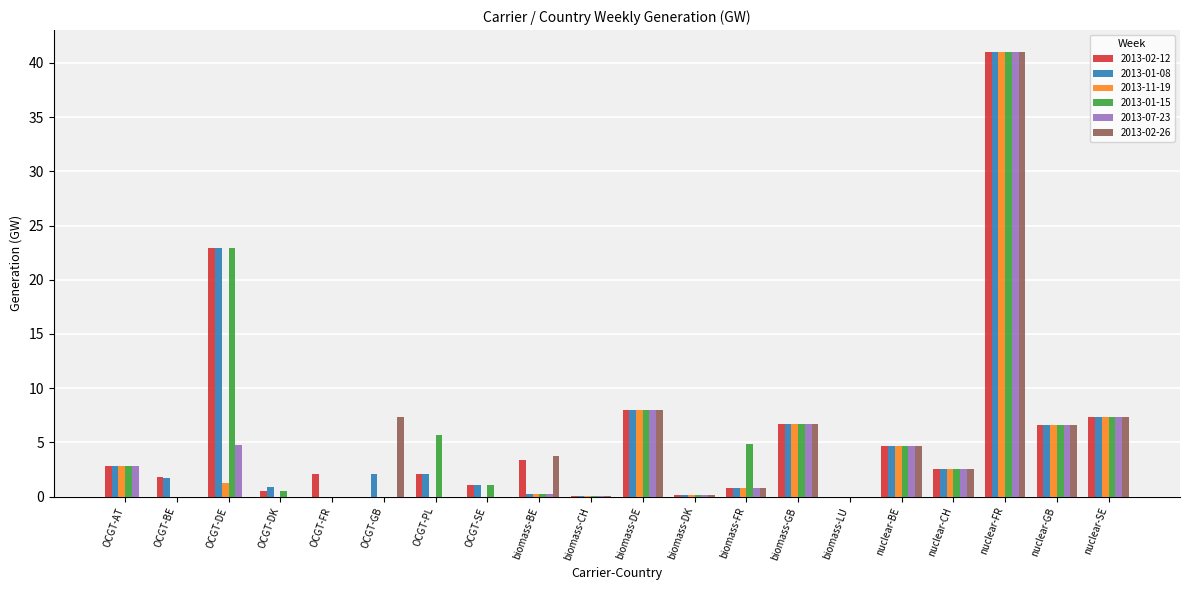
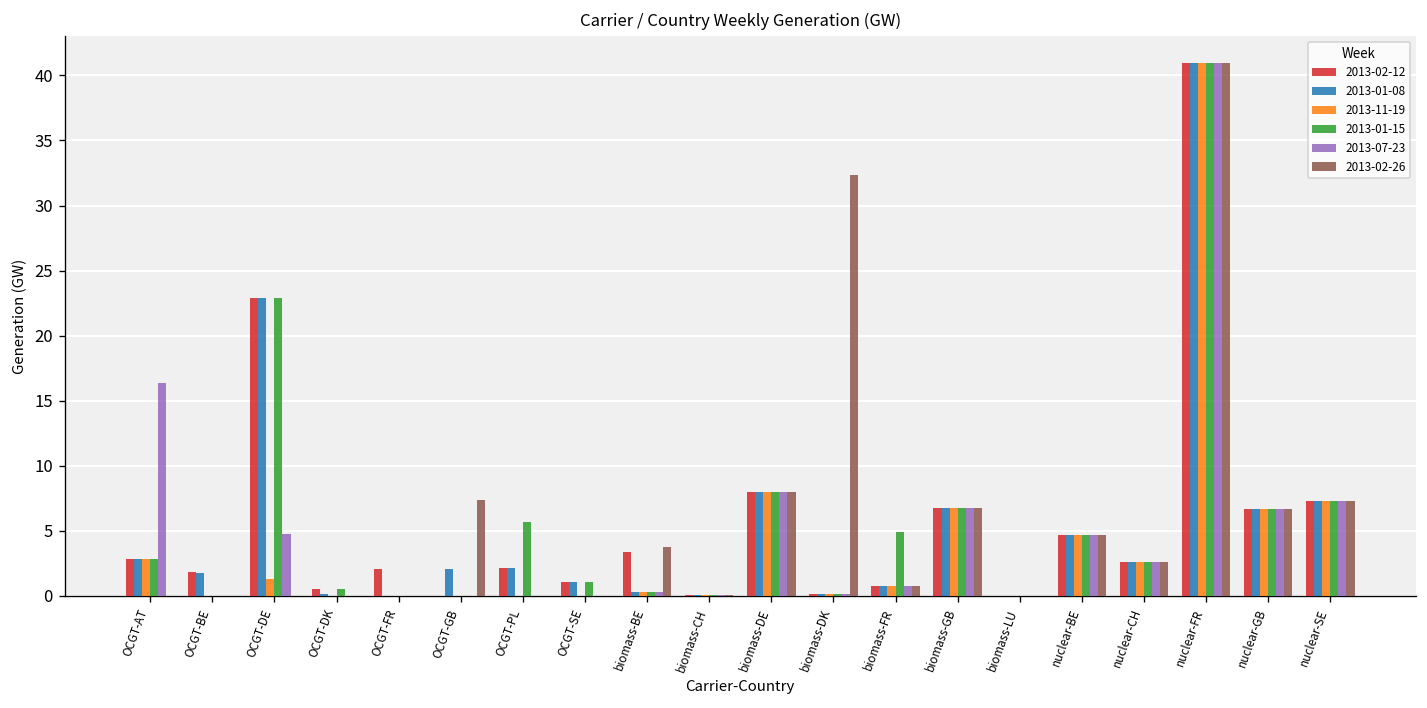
2013-07-23, OCGT-AT: 2.8 -> 16.4
2013-01-08, OCGT-DK: 0.9 -> 0.2
2013-02-26, biomass-DK: 0.1 -> 32.3
